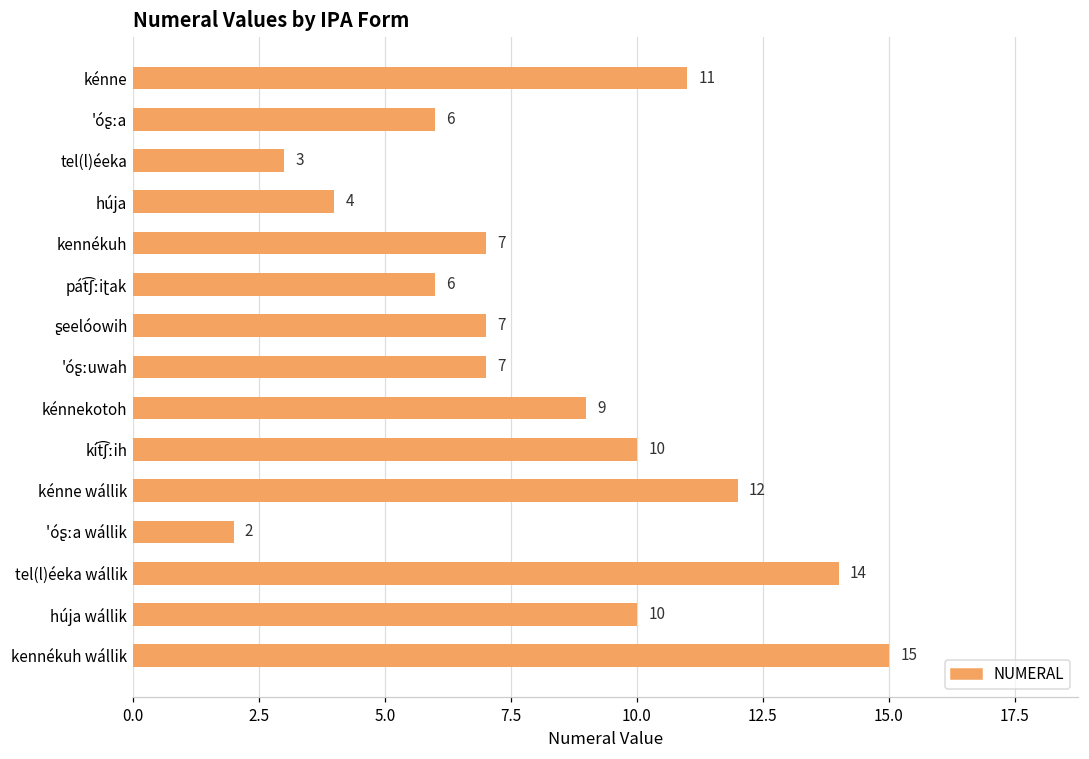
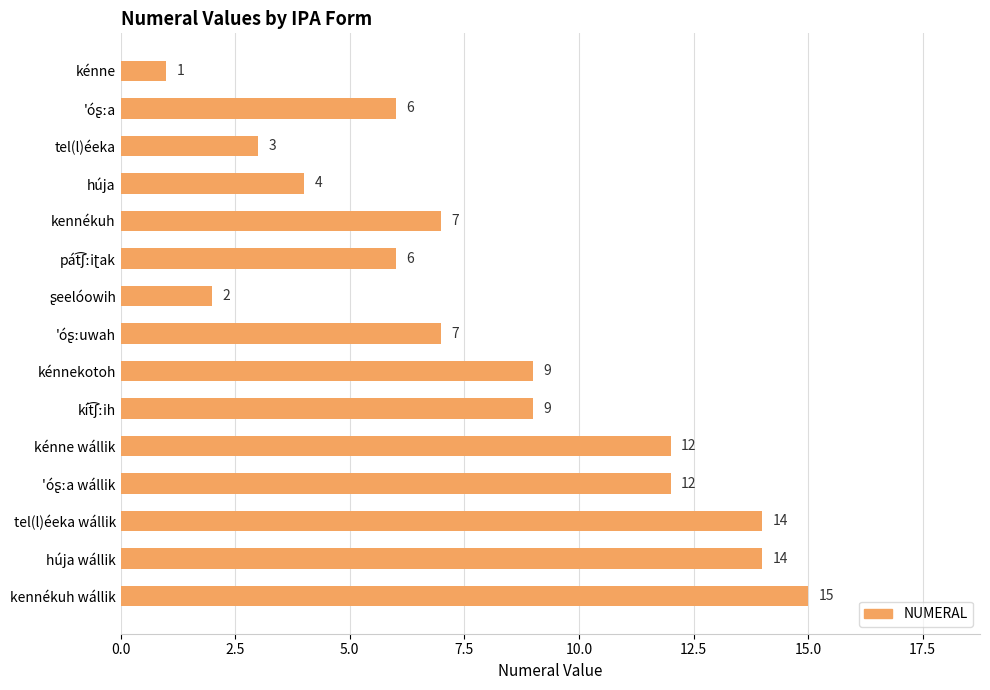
kénne: 11 -> 1
ʂeelóowih: 7 -> 2
kít͡ʃːih: 10 -> 9
'óʂːa wállik: 2 -> 12
húja wállik: 10 -> 14
